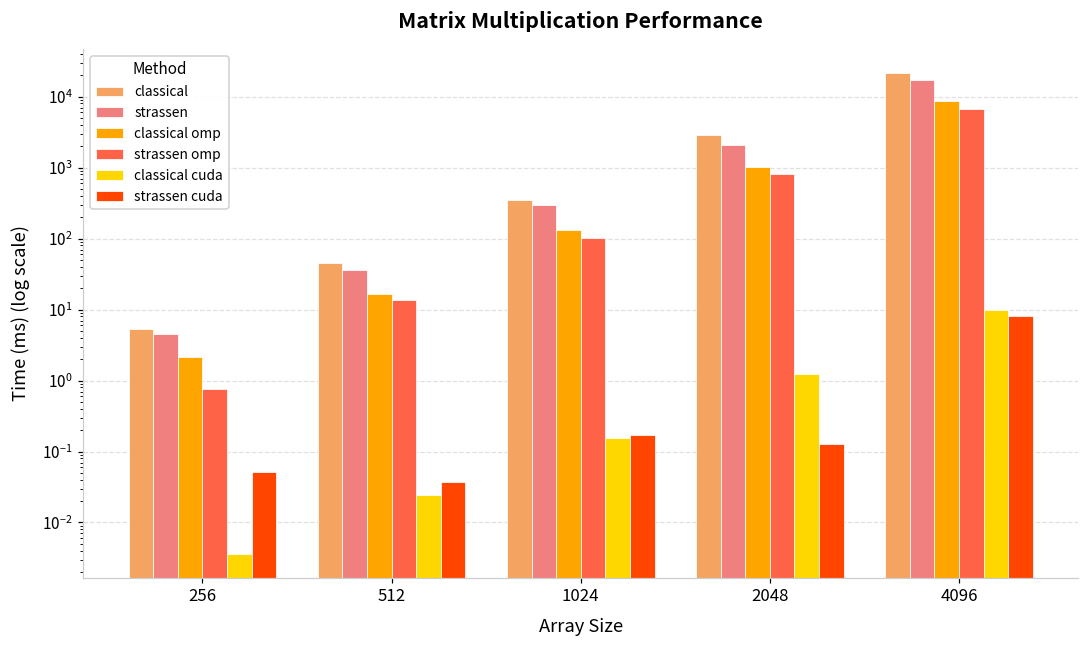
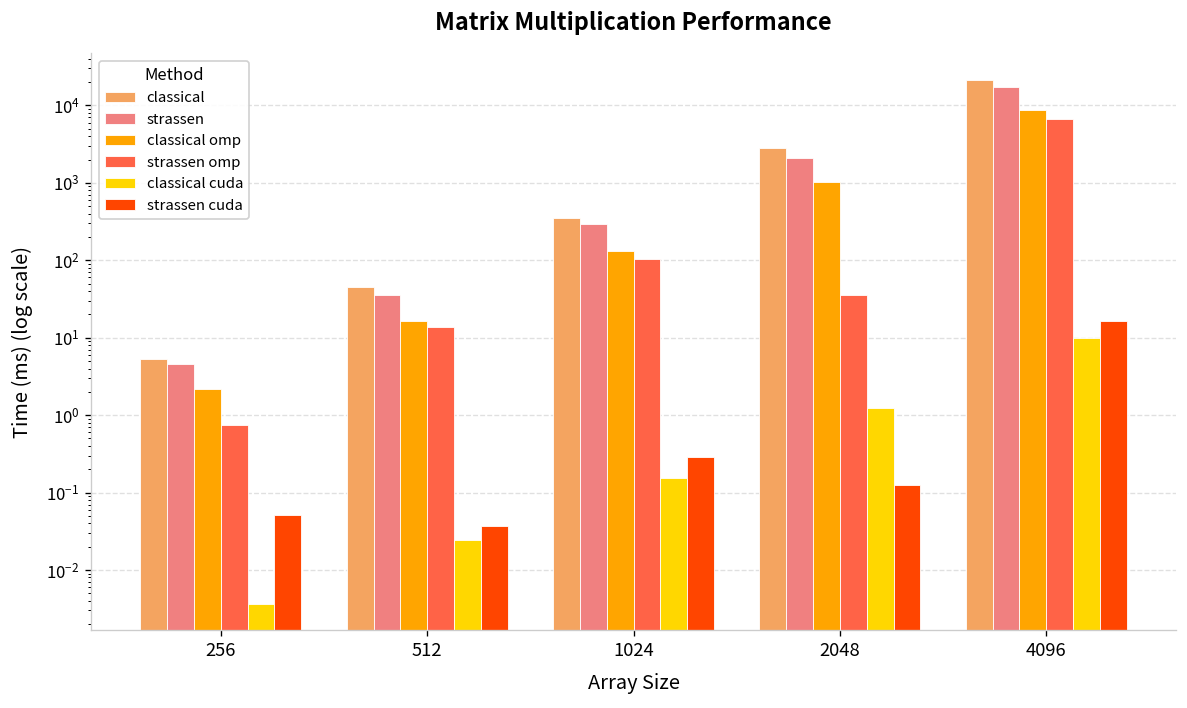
strassen cuda, 1024: 0.17 -> 0.3
strassen omp, 2048: 800 -> 40
strassen cuda, 4096: 8 -> 16
